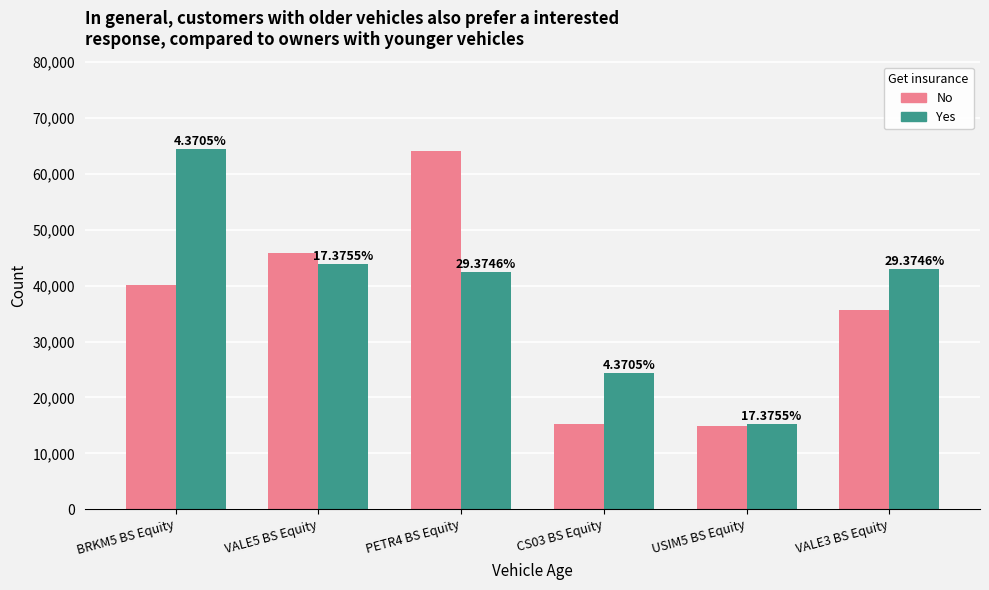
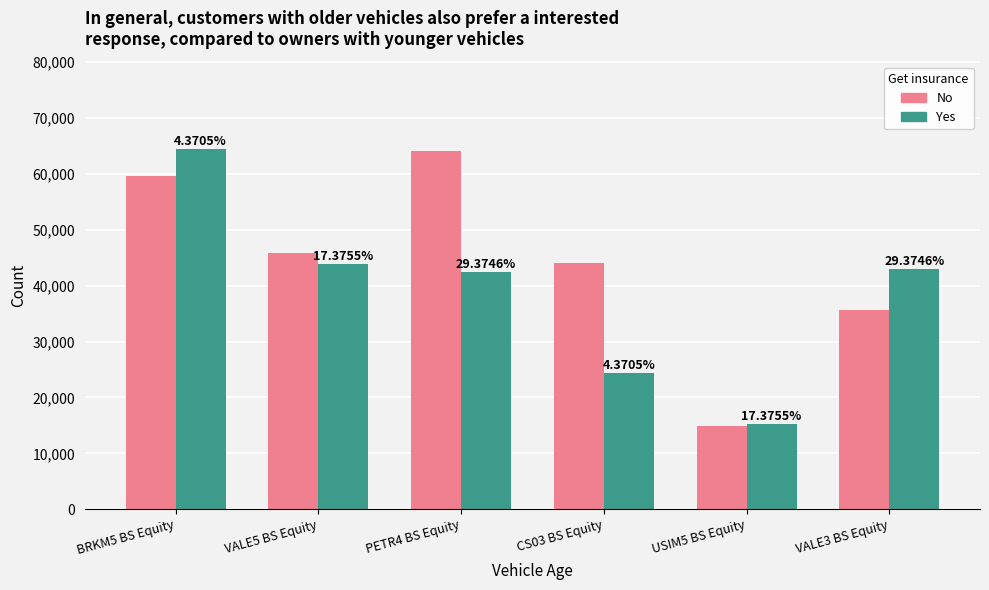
No, BRKM5 BS Equity: 40,000 -> 60,000
No, CS03 BS Equity: 15,000 -> 44,000
